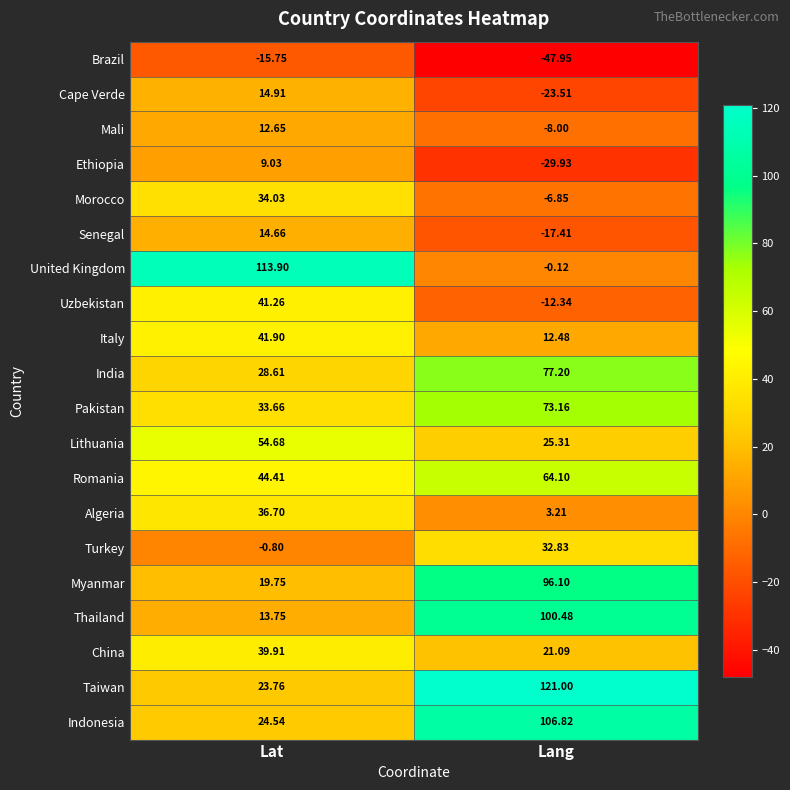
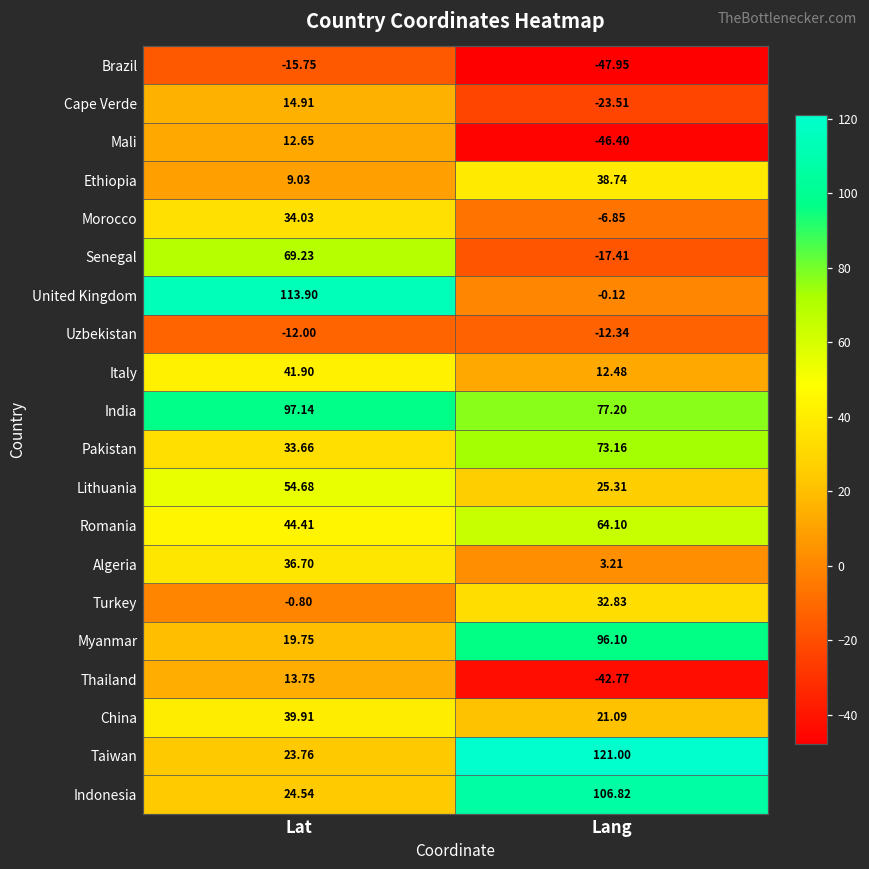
Mali, Lang: -8.00 -> -46.40
Ethiopia, Lang: -29.93 -> 38.74
Senegal, Lat: 14.66 -> 69.23
Uzbekistan, Lat: 41.26 -> -12.00
India, Lat: 28.61 -> 97.14
Thailand, Lang: 100.48 -> -42.77
